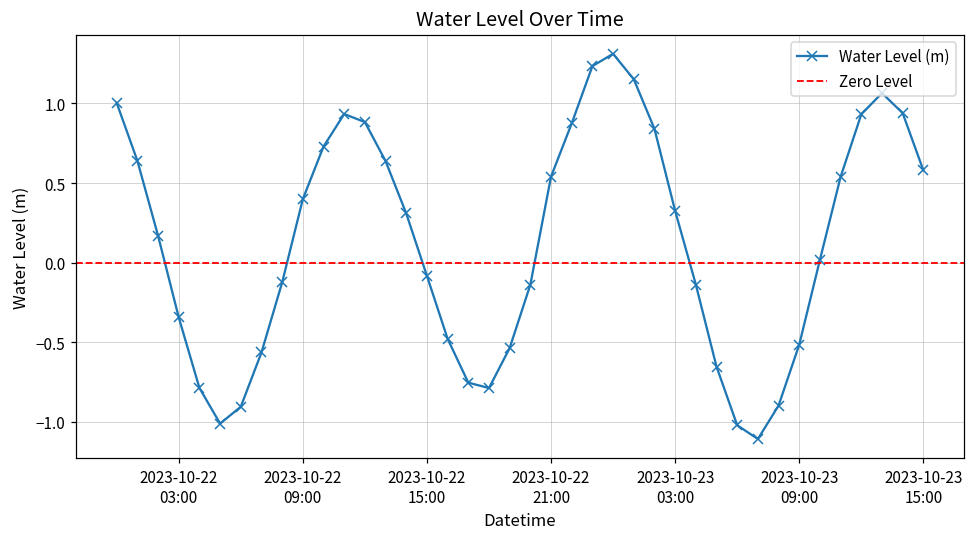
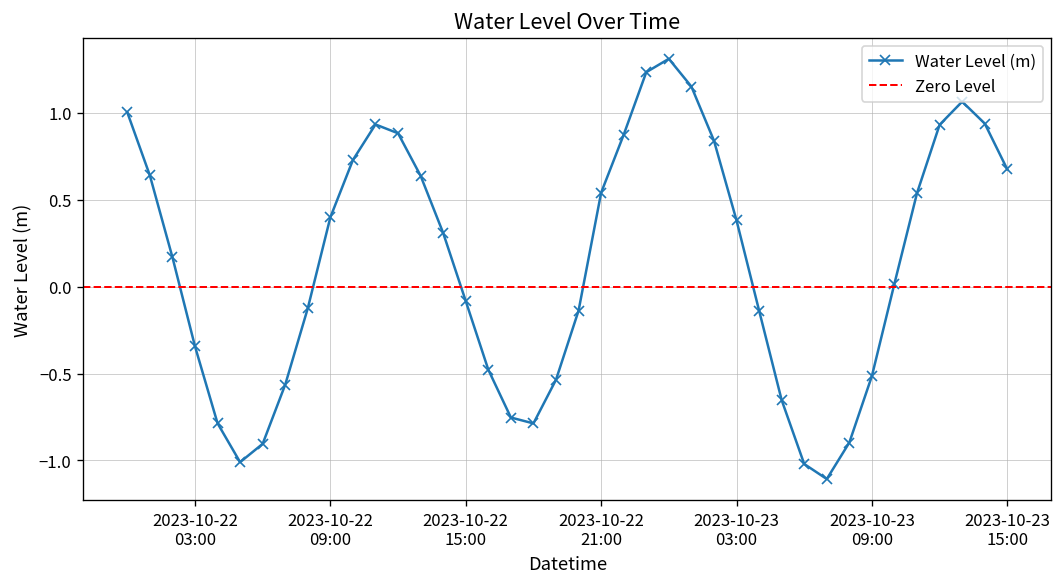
2023-10-23 03:00: 0.33 -> 0.38
2023-10-23 15:00: 0.58 -> 0.68
